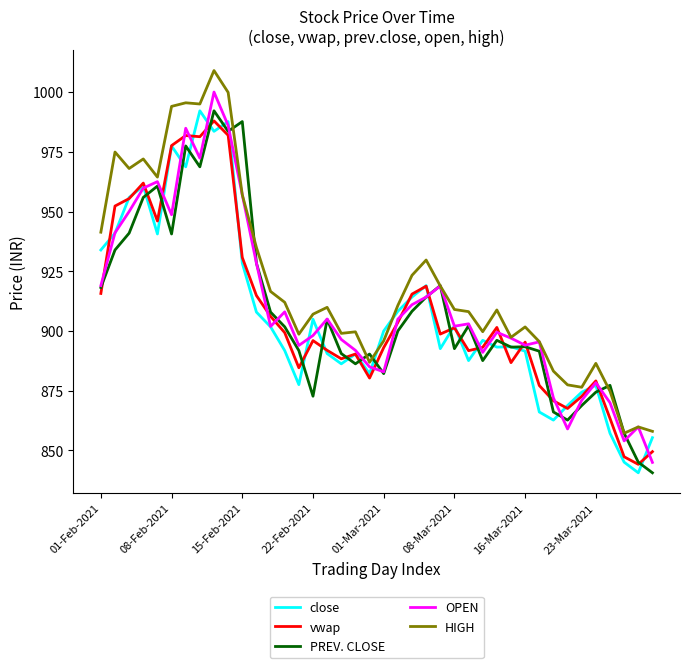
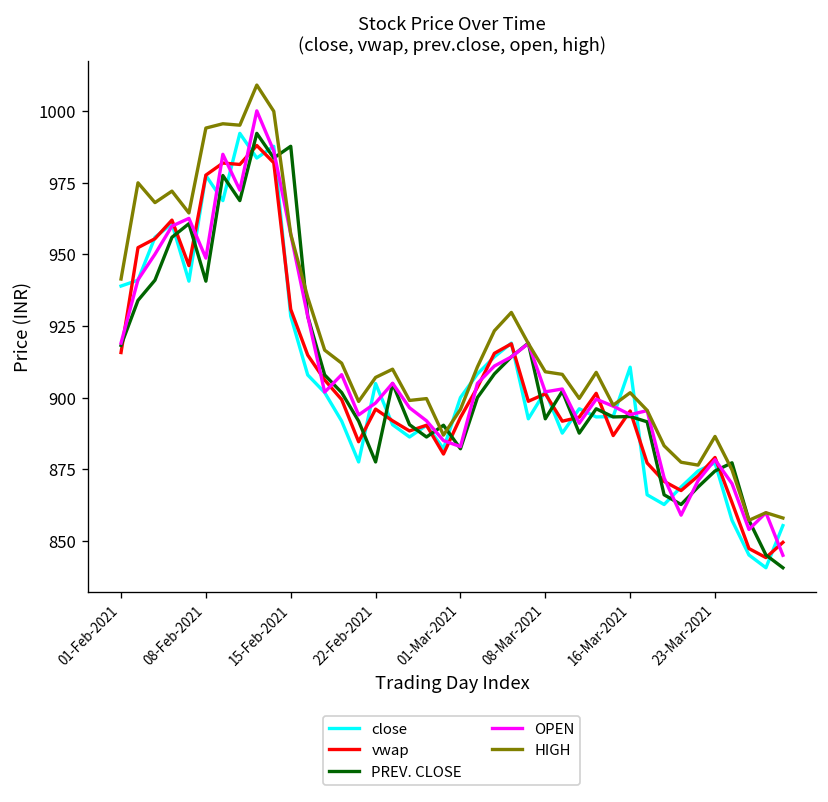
close, 01-Feb-2021: 934 -> 939
PREV. CLOSE, 22-Feb-2021: 873 -> 878
close, 16-Mar-2021: 892 -> 911
